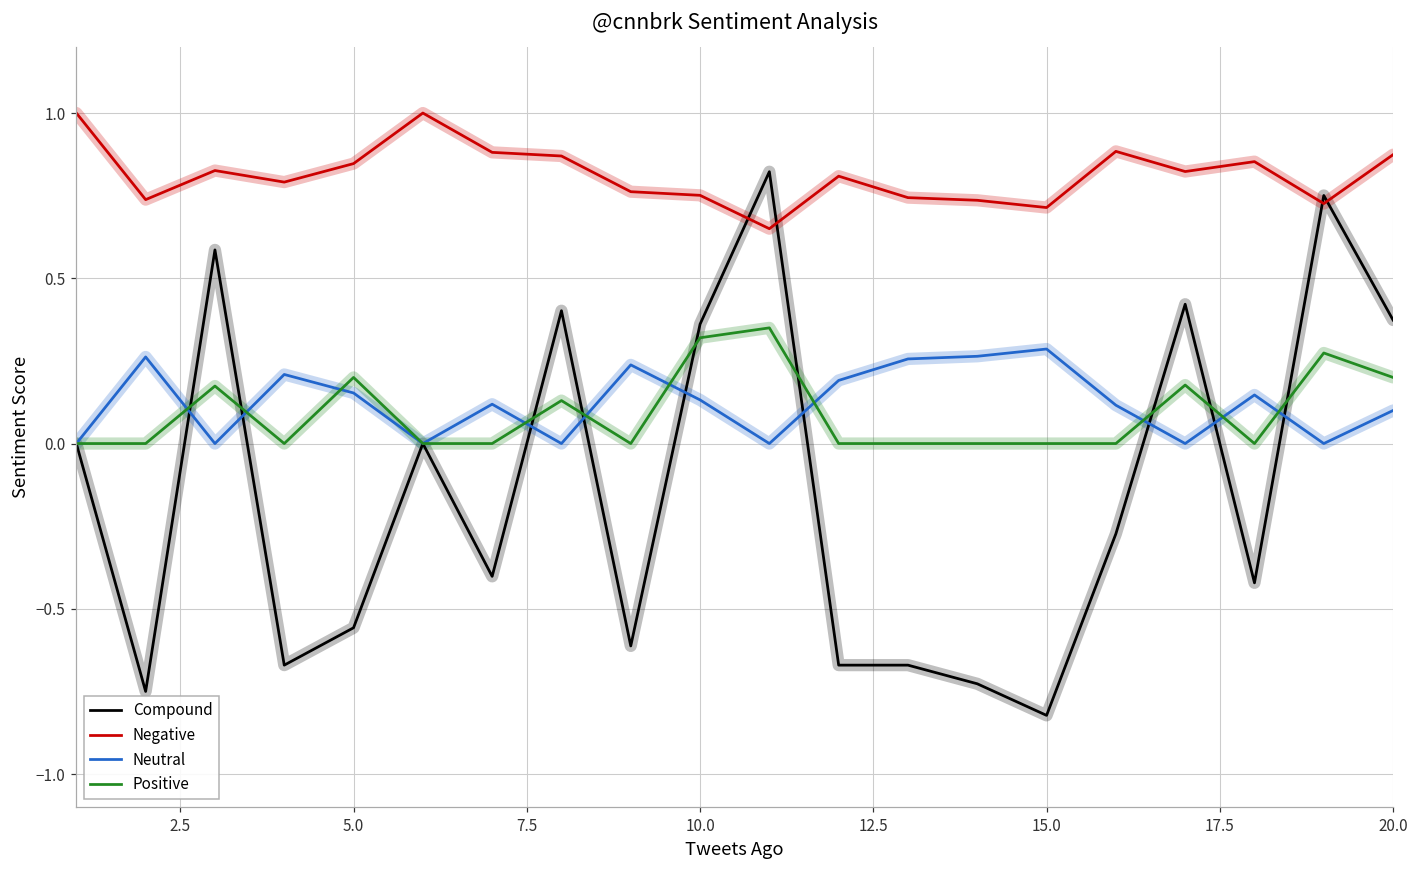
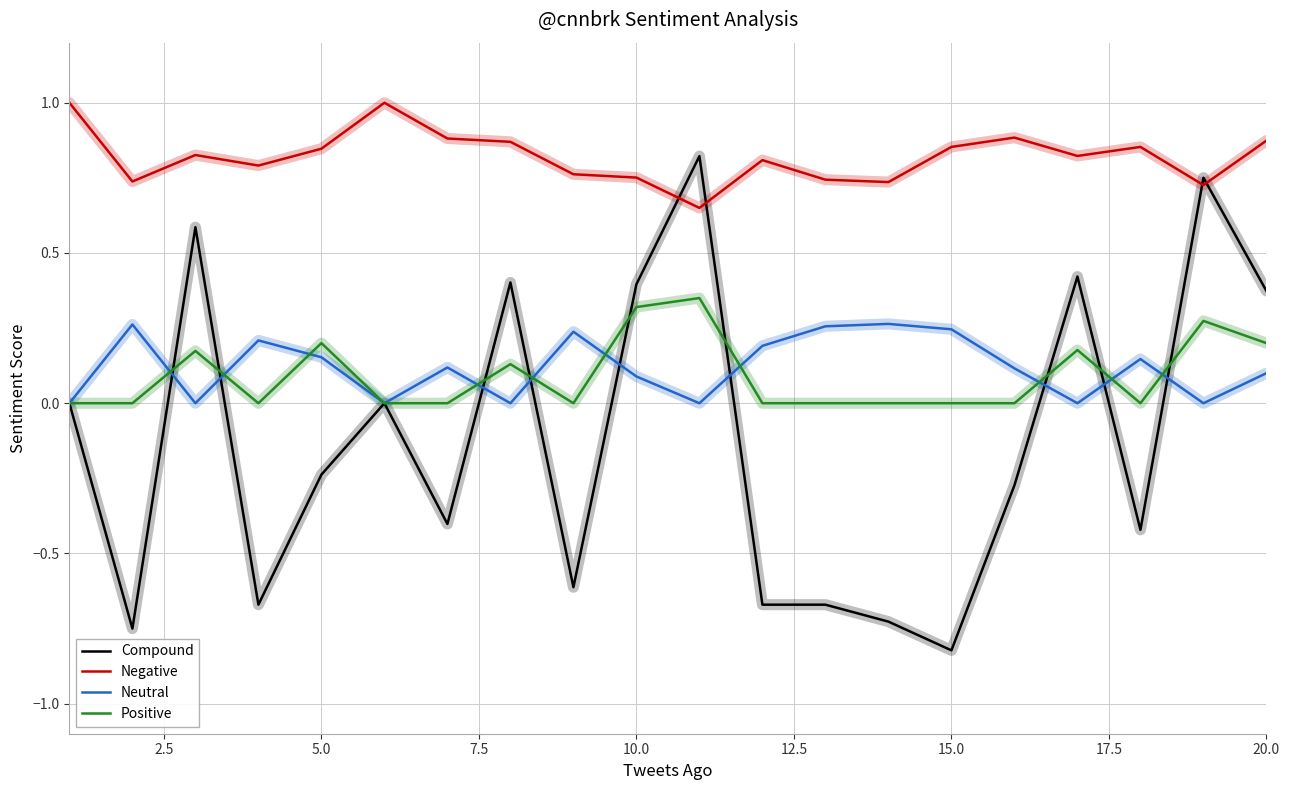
Compound, 5.0: -0.56 -> -0.24
Compound, 10.0: 0.36 -> 0.40
Neutral, 10.0: 0.13 -> 0.09
Negative, 15.0: 0.71 -> 0.85
Neutral, 15.0: 0.29 -> 0.25
